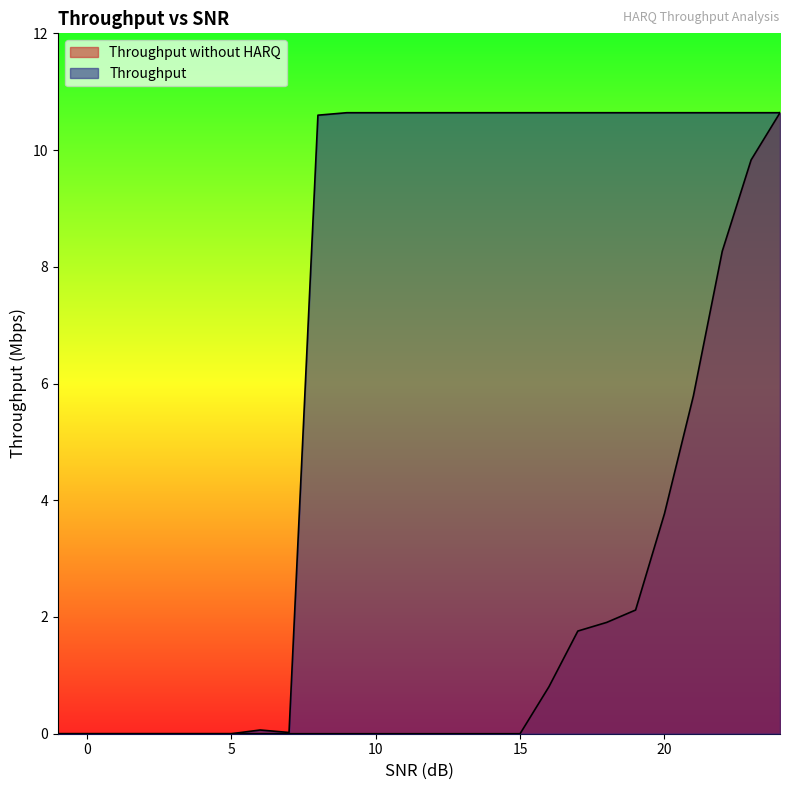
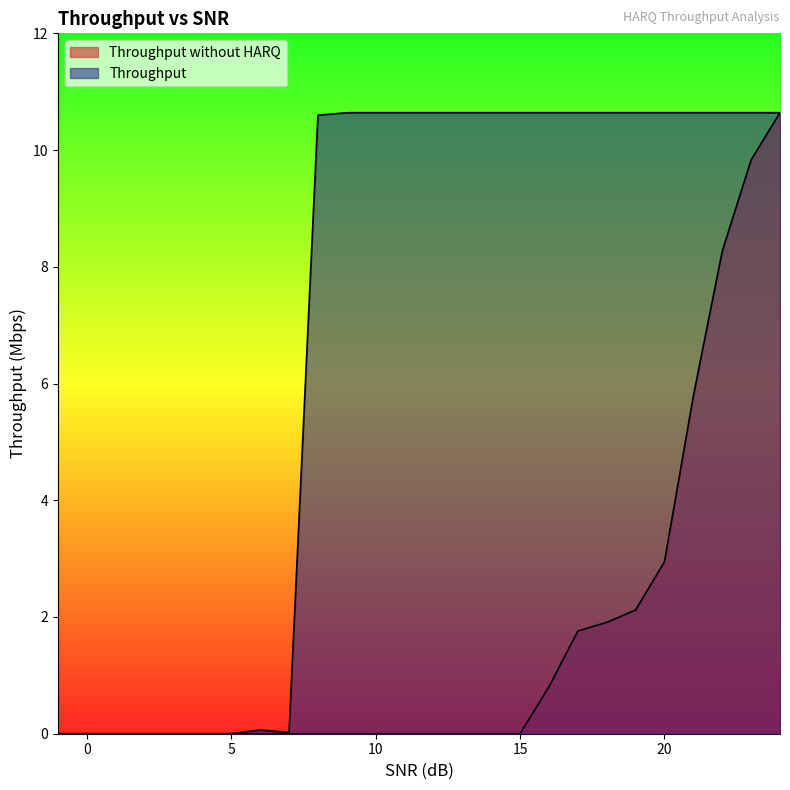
Throughput without HARQ, 20: 3.8 -> 2.9
